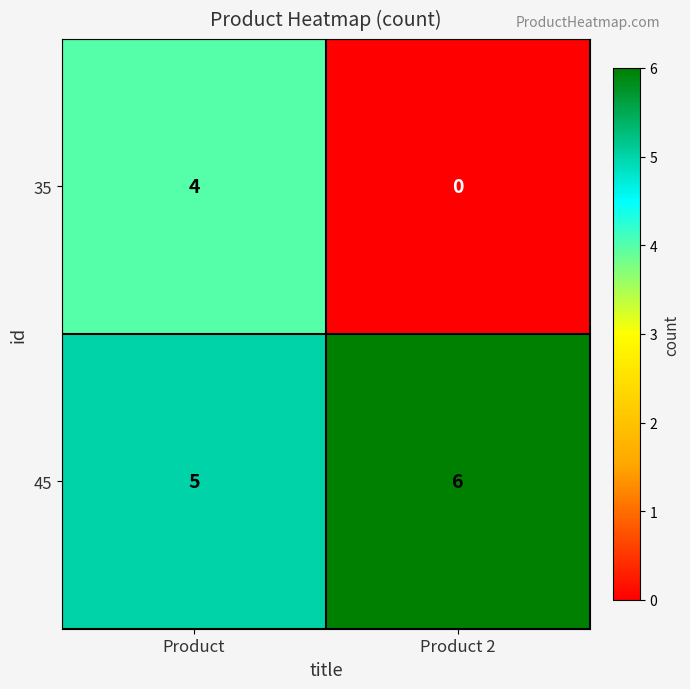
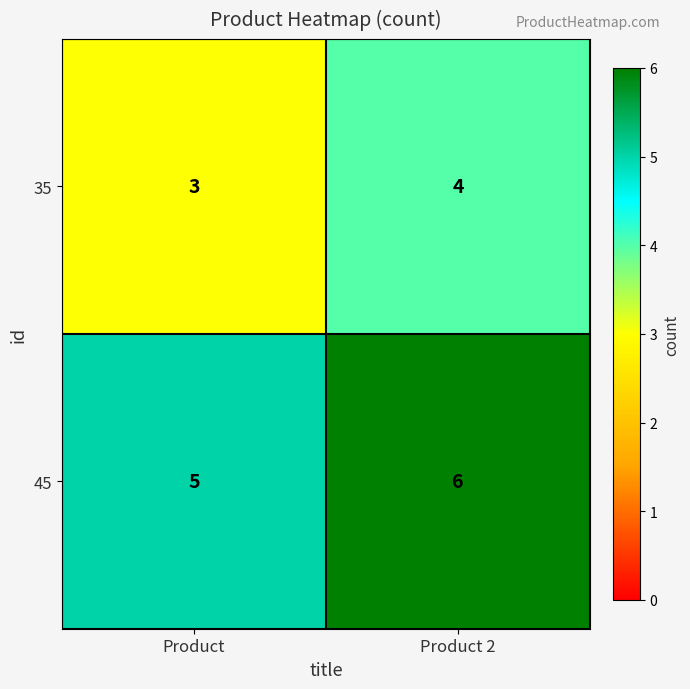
35, Product: 4 -> 3
35, Product 2: 0 -> 4
